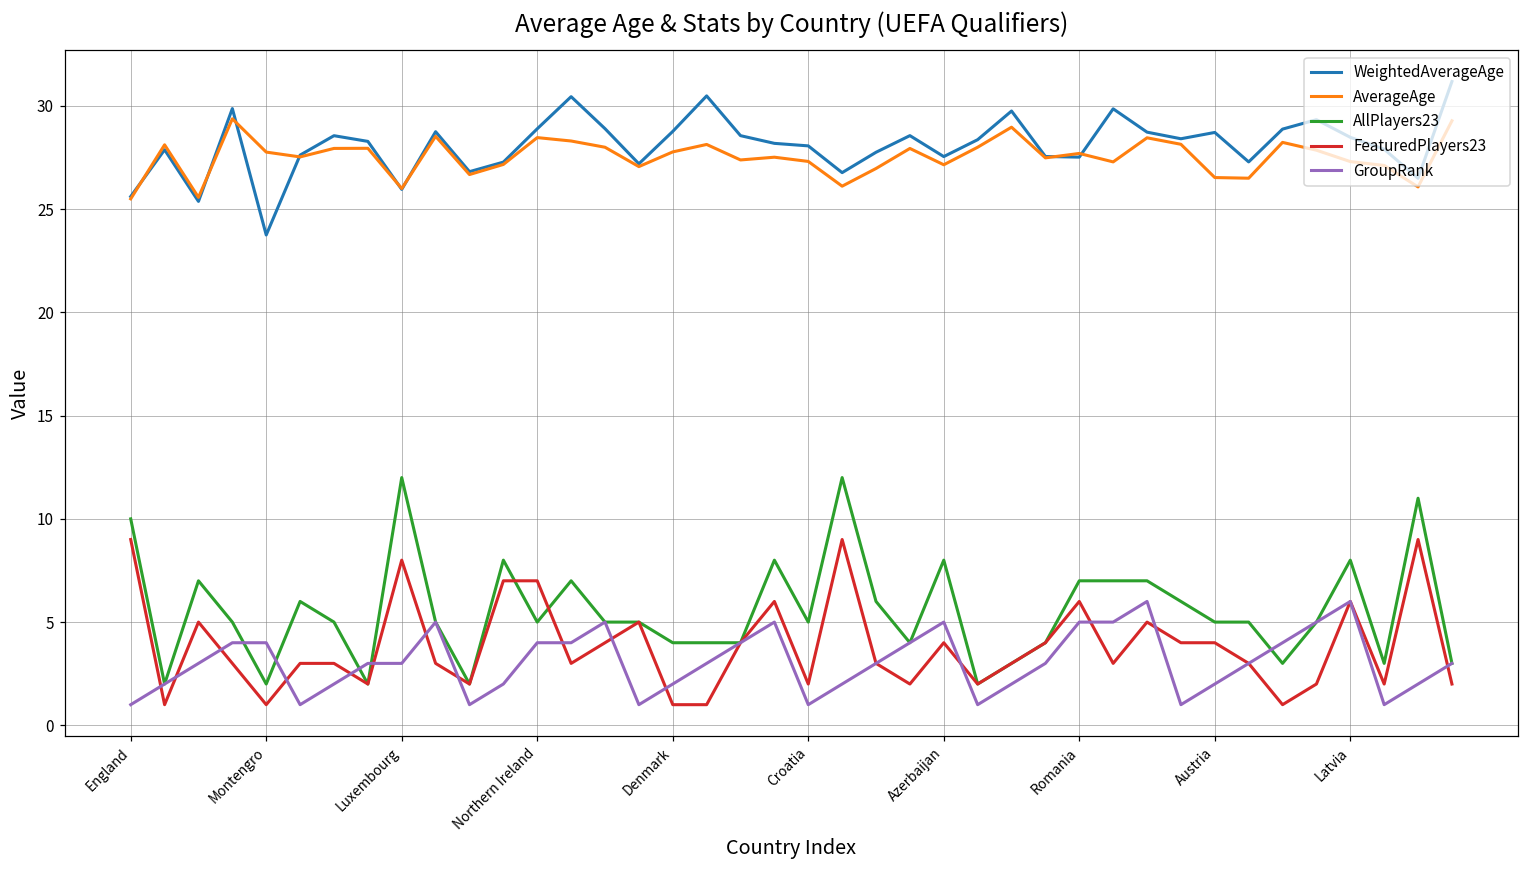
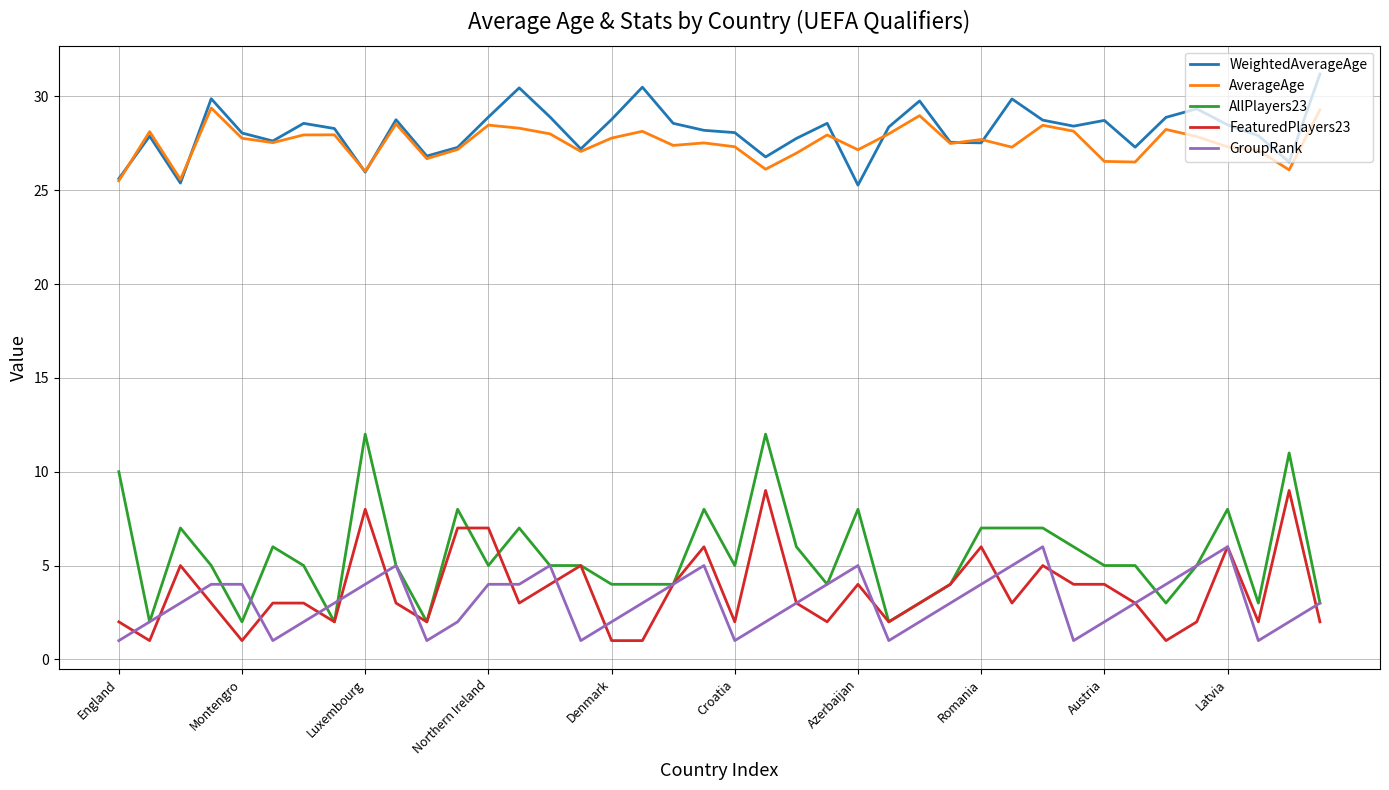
FeaturedPlayers23, England: 9 -> 2
WeightedAverageAge, Montengro: 23.8 -> 28.0
GroupRank, Luxembourg: 3 -> 4
WeightedAverageAge, Azerbaijan: 27.5 -> 25.3
GroupRank, Romania: 5 -> 4
